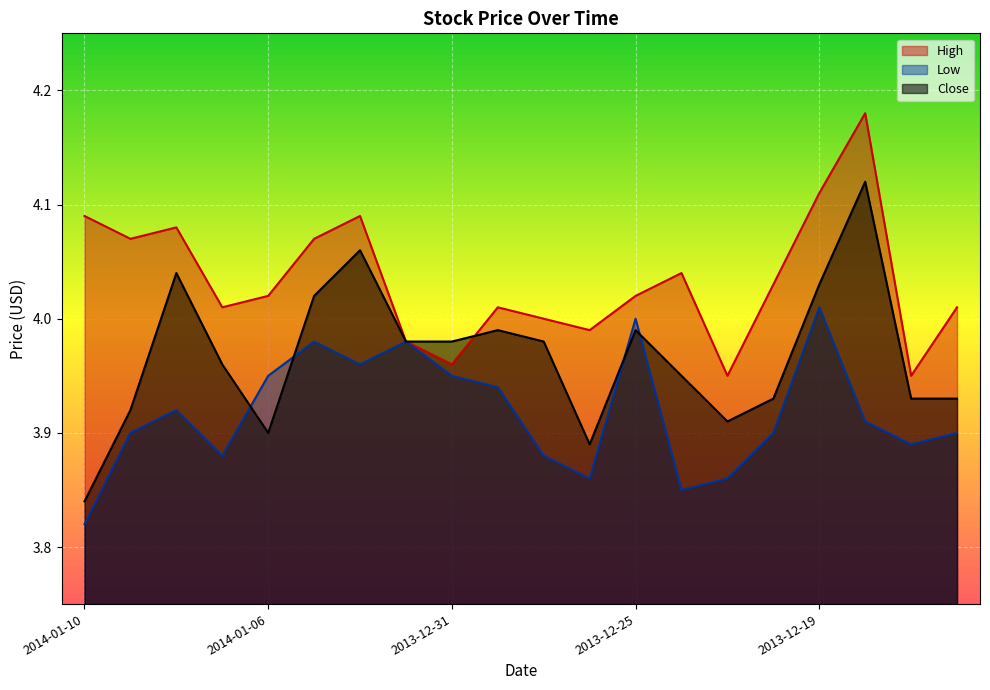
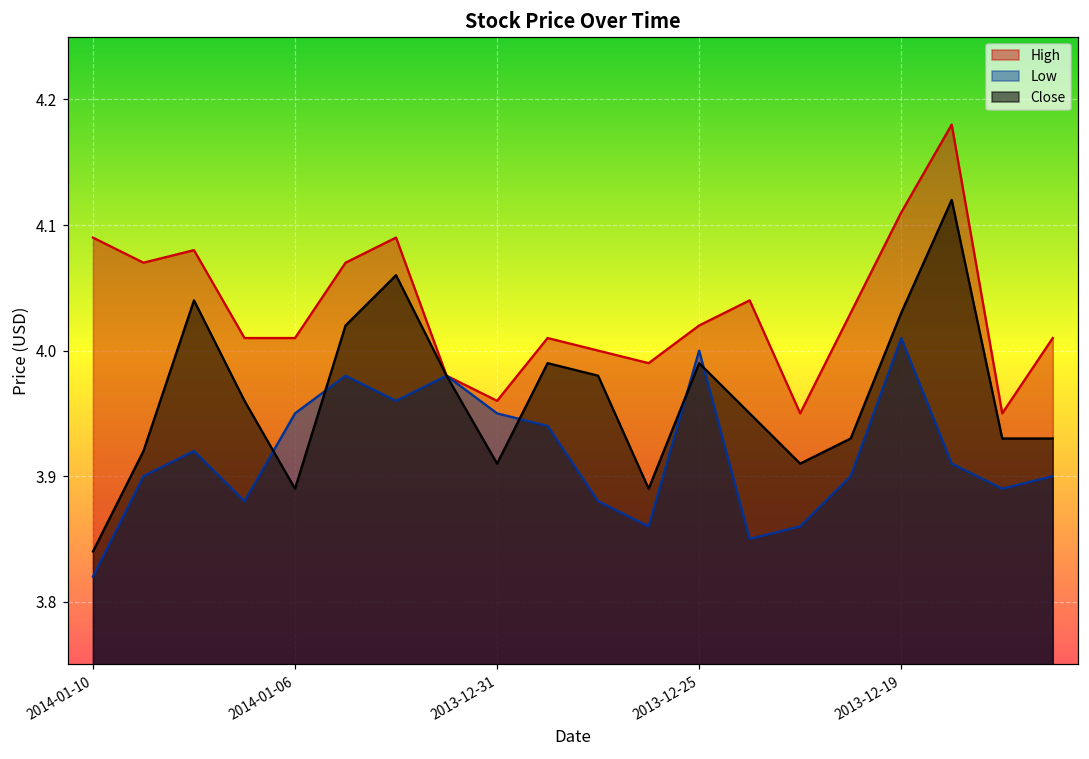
High, 2014-01-06: 4.02 -> 4.01
Close, 2014-01-06: 3.90 -> 3.89
Close, 2013-12-31: 3.98 -> 3.91
